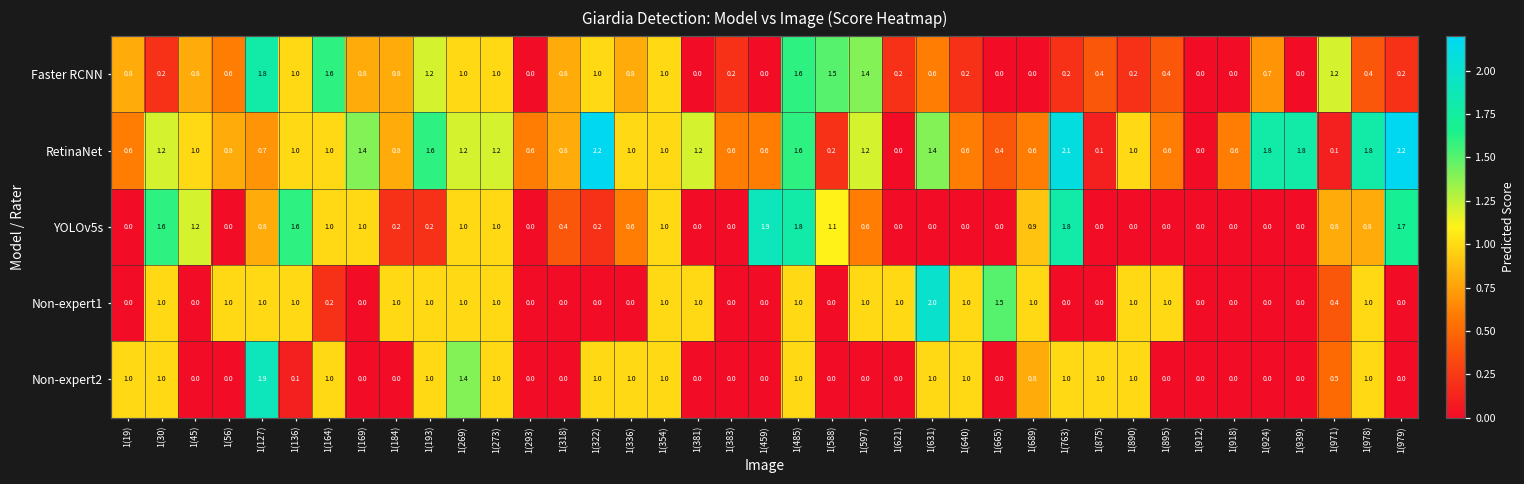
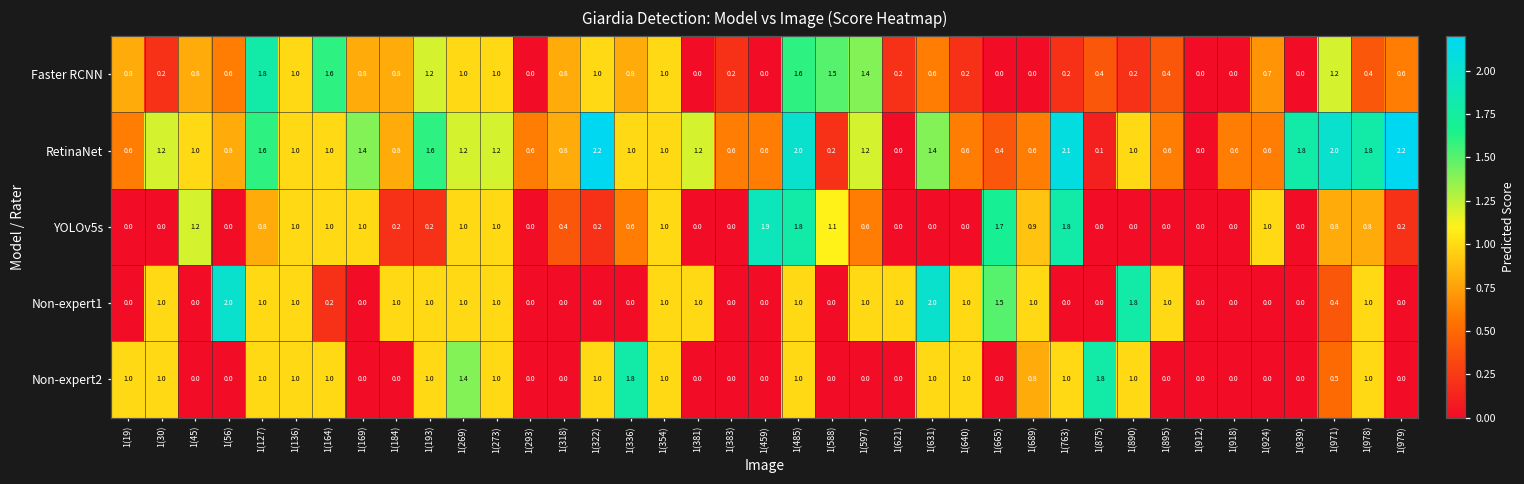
Faster RCNN, 1(979): 0.2 -> 0.6
RetinaNet, 1(127): 0.7 -> 1.6
RetinaNet, 1(485): 1.6 -> 2.0
RetinaNet, 1(924): 1.8 -> 0.6
RetinaNet, 1(971): 0.1 -> 2.0
YOLOv5s, 1(30): 1.6 -> 0.0
YOLOv5s, 1(136): 1.6 -> 1.0
YOLOv5s, 1(665): 0.0 -> 1.7
YOLOv5s, 1(924): 0.0 -> 1.0
YOLOv5s, 1(979): 1.7 -> 0.2
Non-expert1, 1(56): 1.0 -> 2.0
Non-expert1, 1(890): 1.0 -> 1.8
Non-expert2, 1(127): 1.9 -> 1.0
Non-expert2, 1(136): 0.1 -> 1.0
Non-expert2, 1(336): 1.0 -> 1.8
Non-expert2, 1(875): 1.0 -> 1.8
